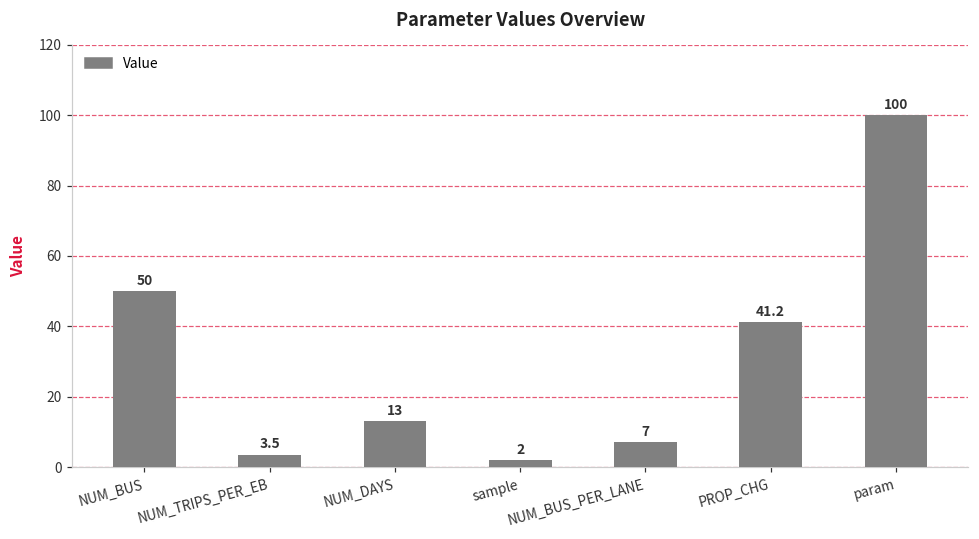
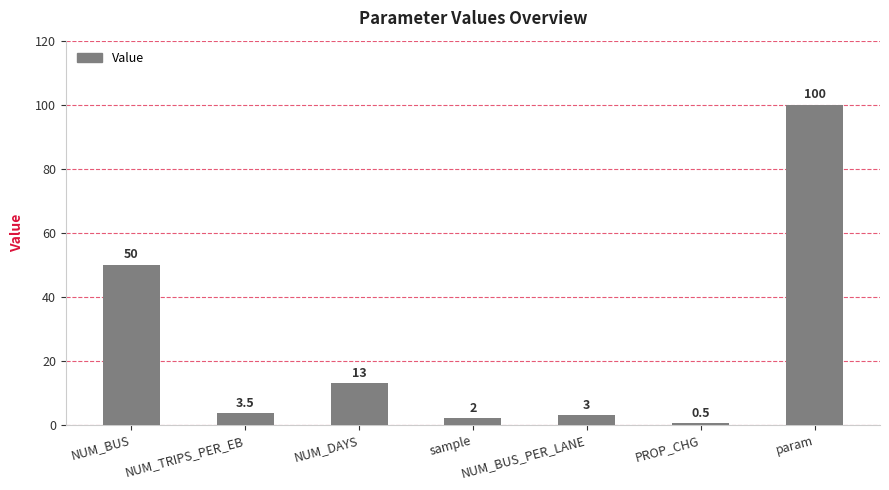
NUM_BUS_PER_LANE: 7 -> 3
PROP_CHG: 41.2 -> 0.5
